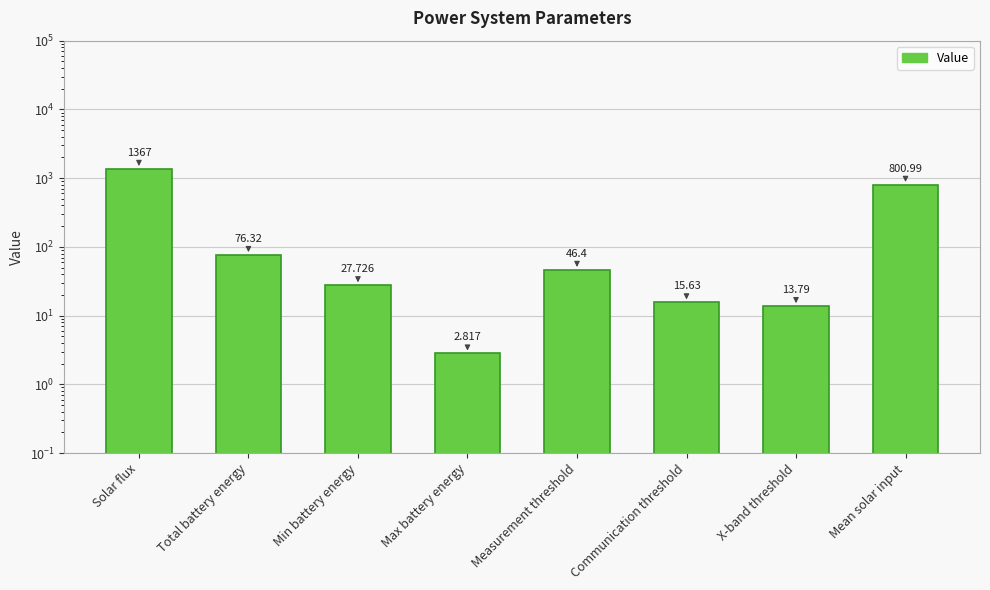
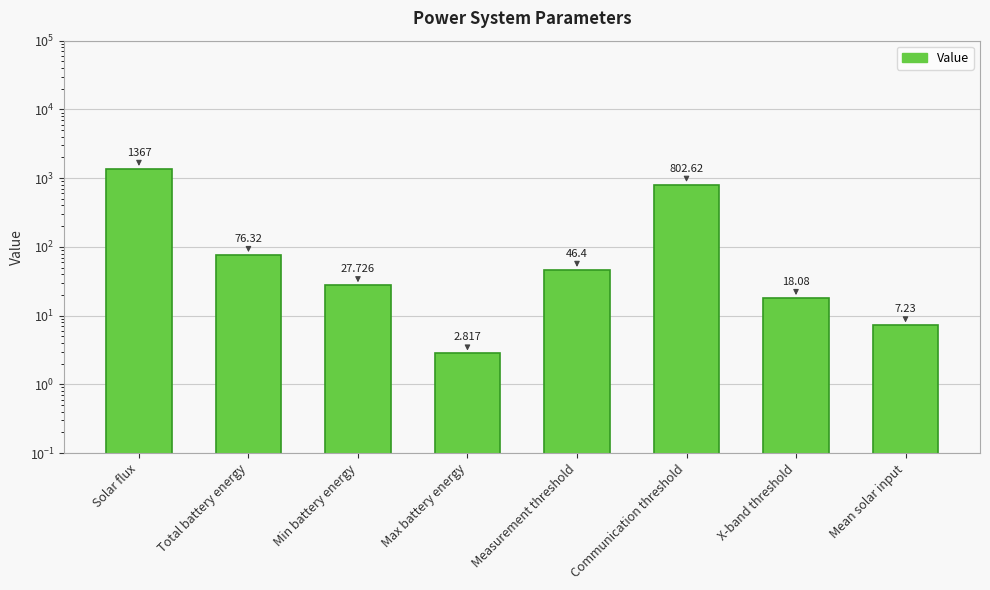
Communication threshold: 15.63 -> 802.62
X-band threshold: 13.79 -> 18.08
Mean solar input: 800.99 -> 7.23
